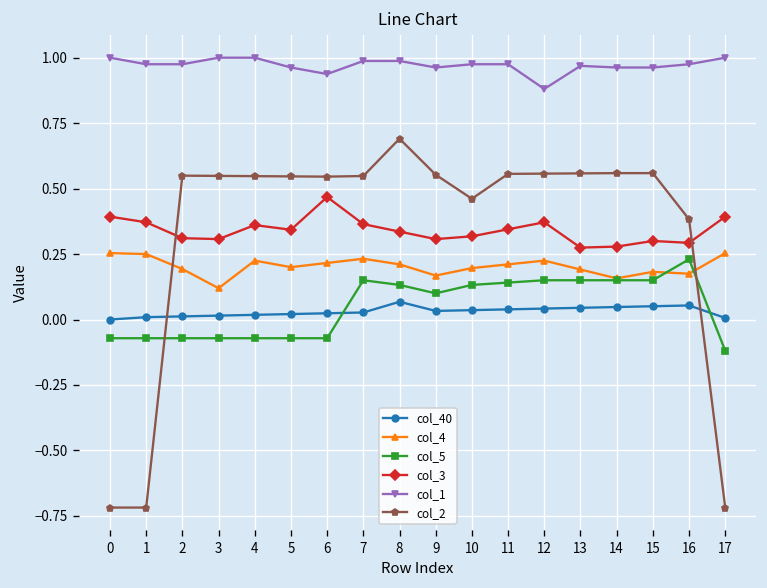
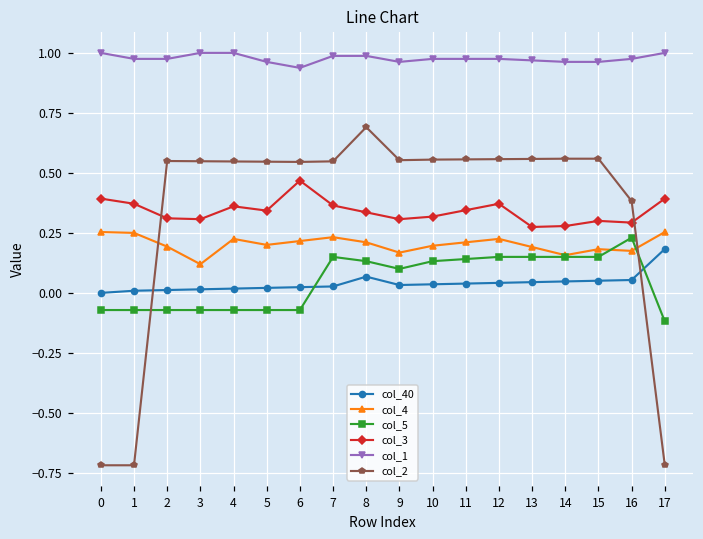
col_2, 10: 0.46 -> 0.56
col_1, 12: 0.88 -> 0.98
col_40, 17: 0.01 -> 0.18
